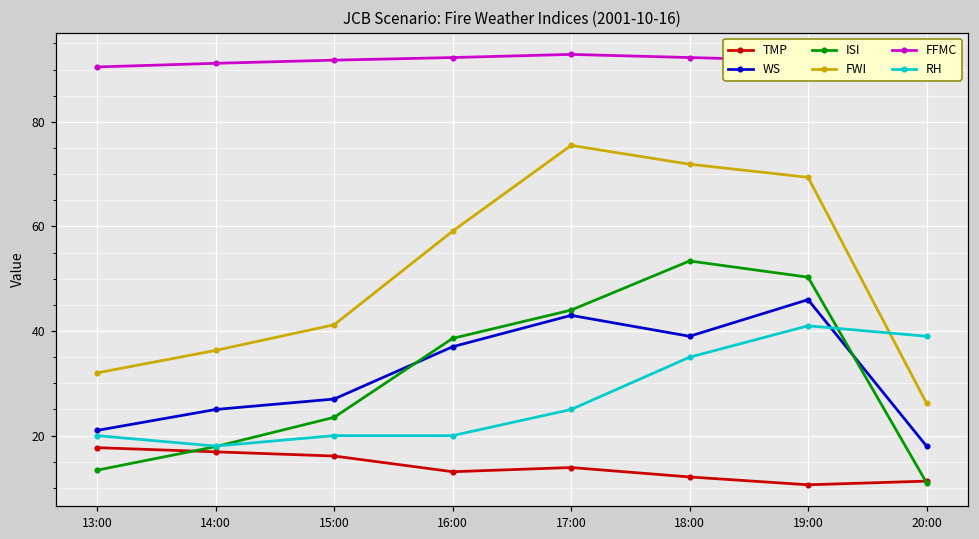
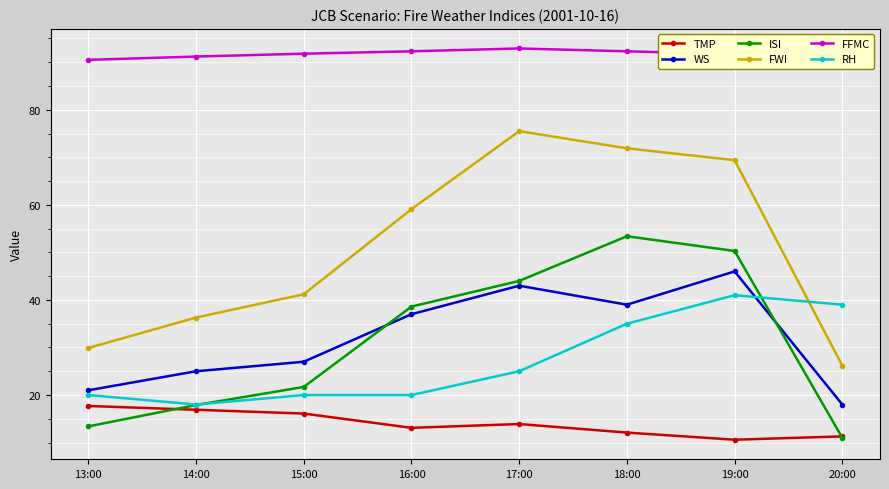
FWI, 13:00: 32 -> 30
ISI, 15:00: 24 -> 22
